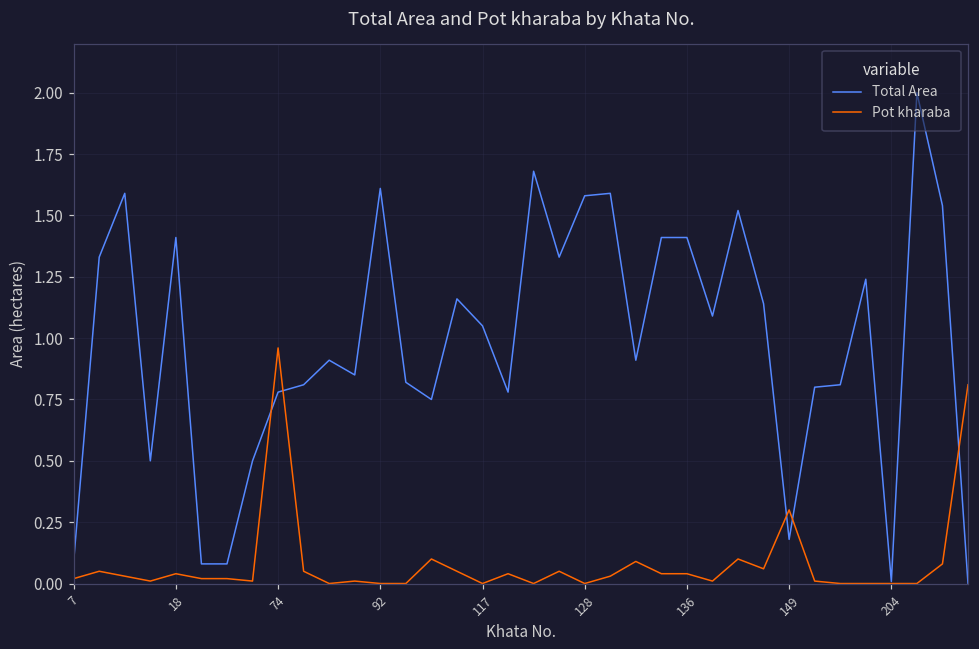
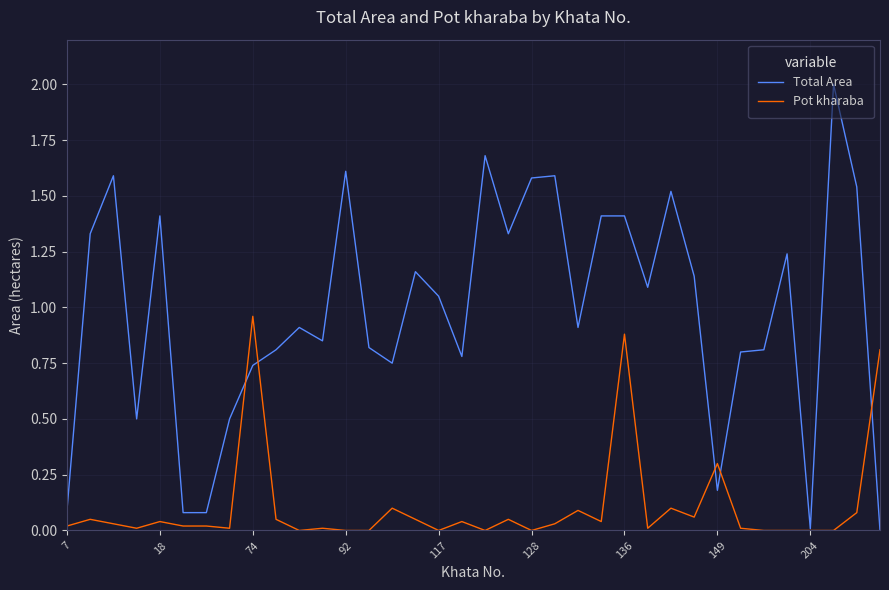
Total Area, 74: 0.78 -> 0.74
Pot kharaba, 136: 0.04 -> 0.88
